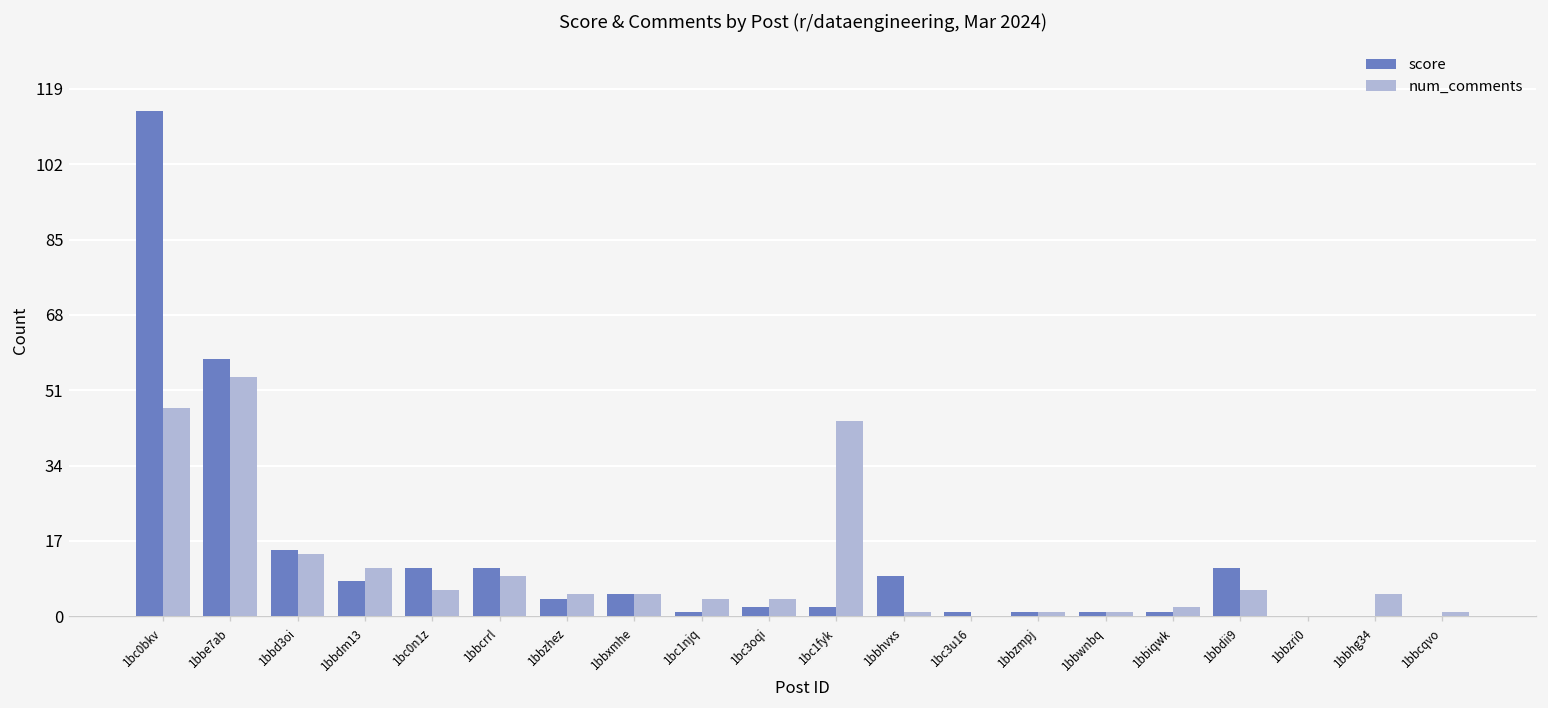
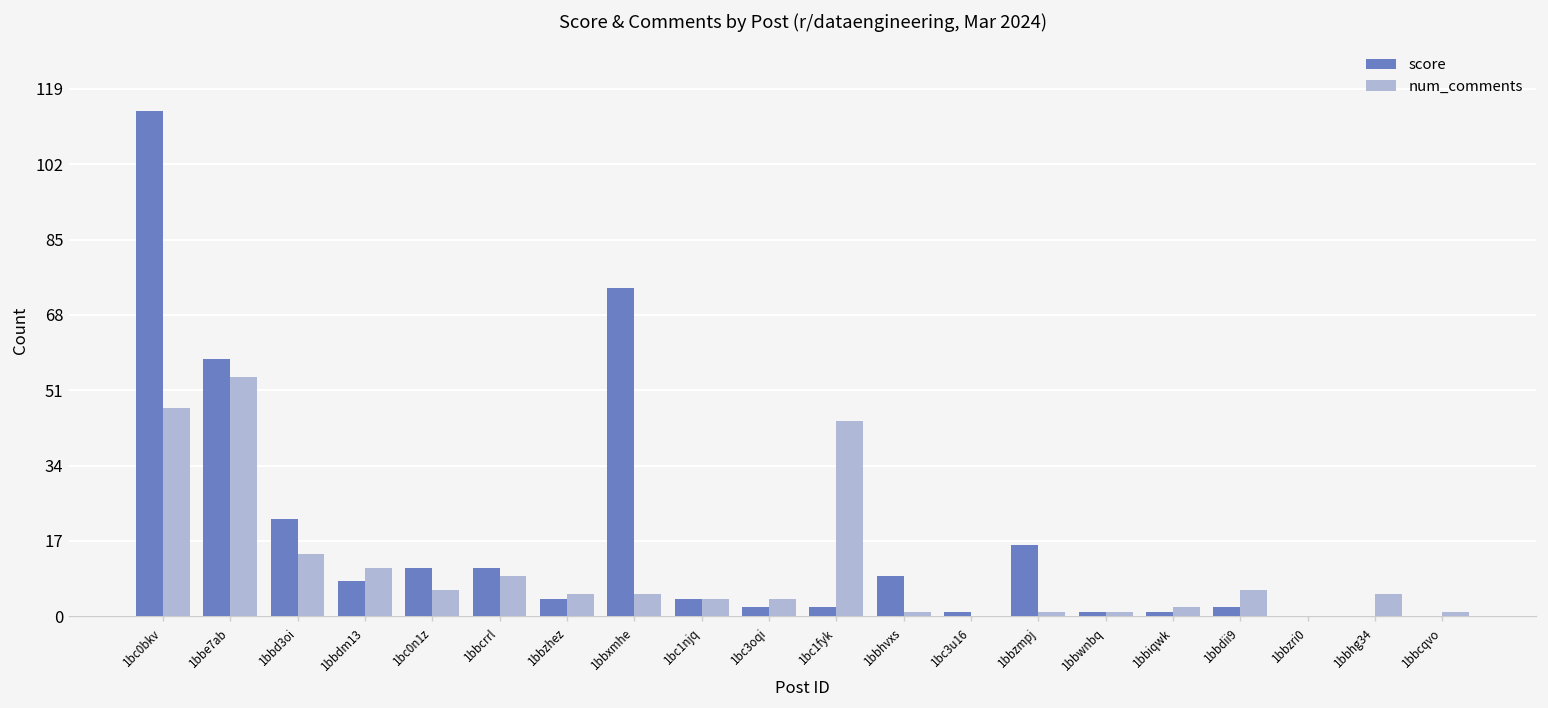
score, 1bbd3oi: 15 -> 22
score, 1bbxmhe: 5 -> 74
score, 1bc1njq: 1 -> 4
score, 1bbzmpj: 1 -> 16
score, 1bbdii9: 11 -> 2
